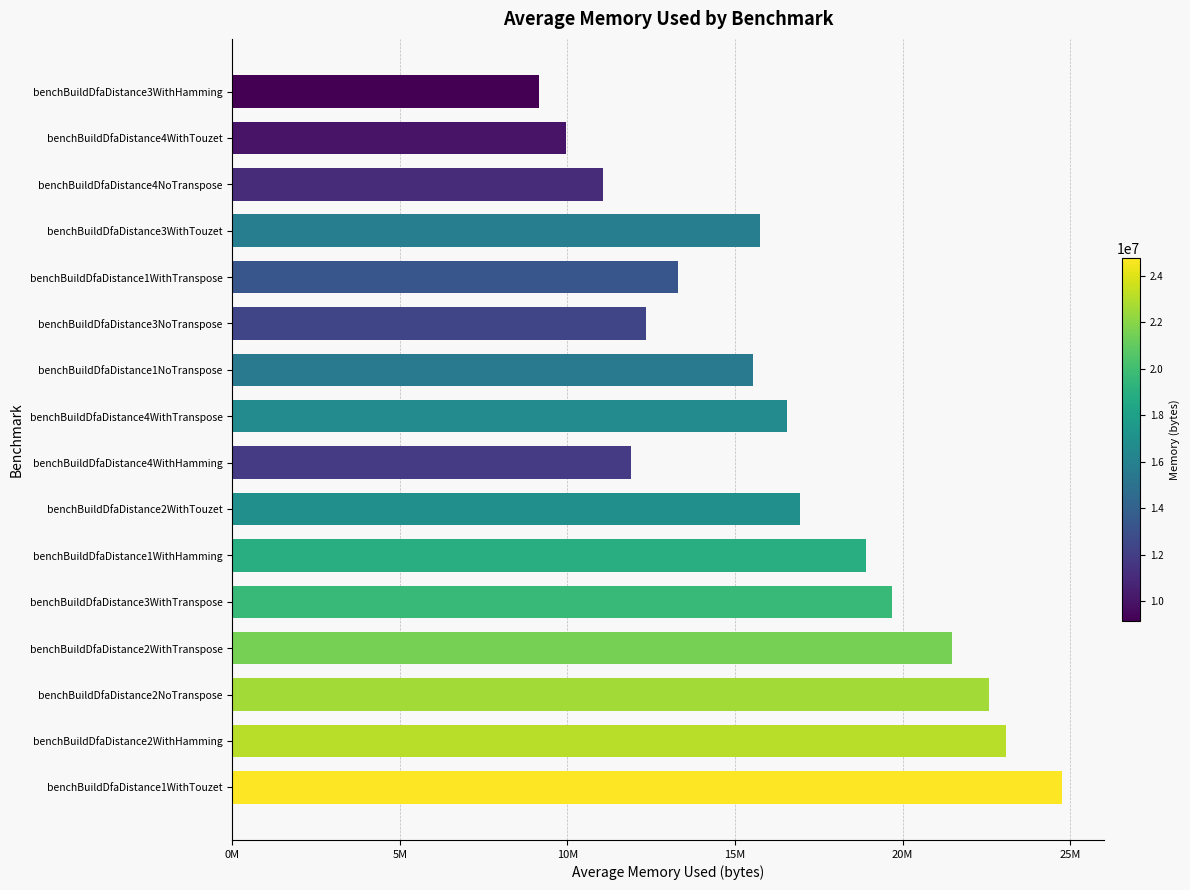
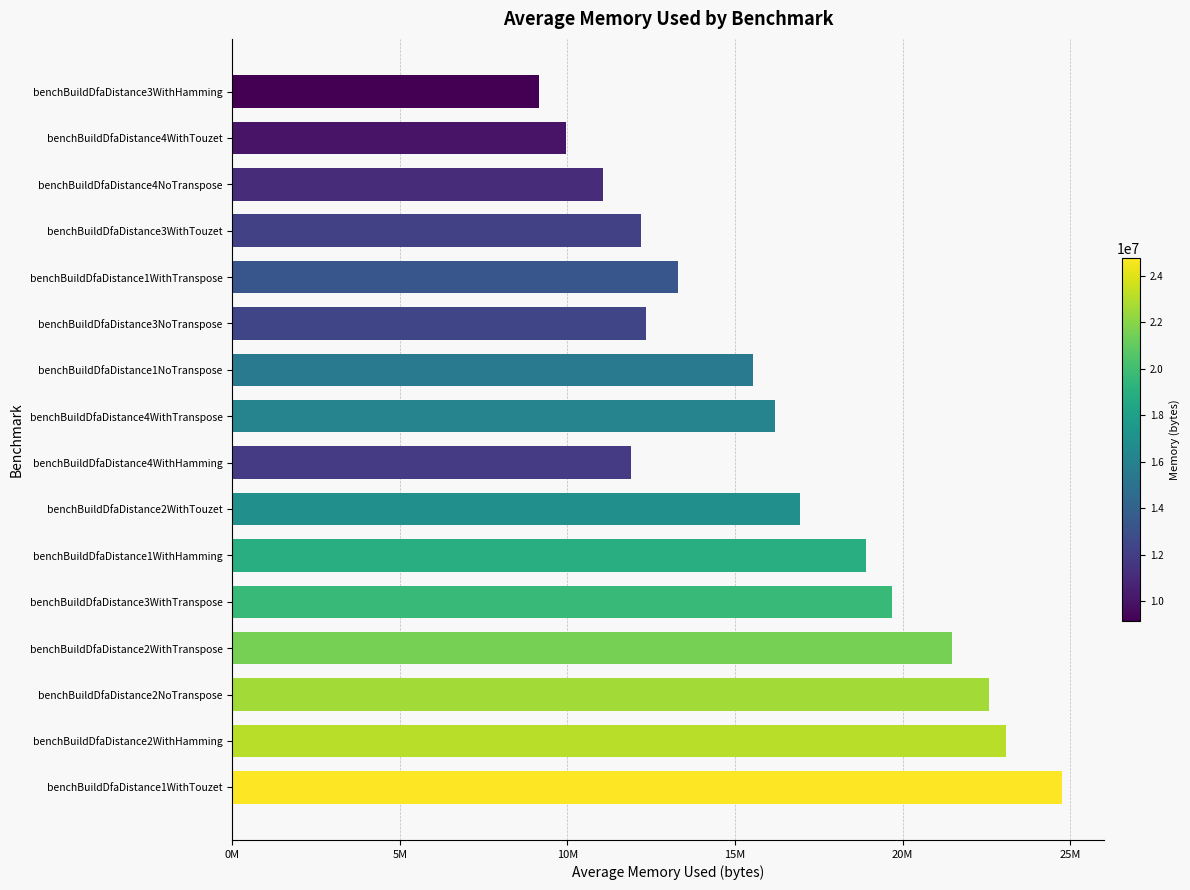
benchBuildDfaDistance3WithTouzet: 15800000 -> 12200000
benchBuildDfaDistance4WithTranspose: 16600000 -> 16200000
